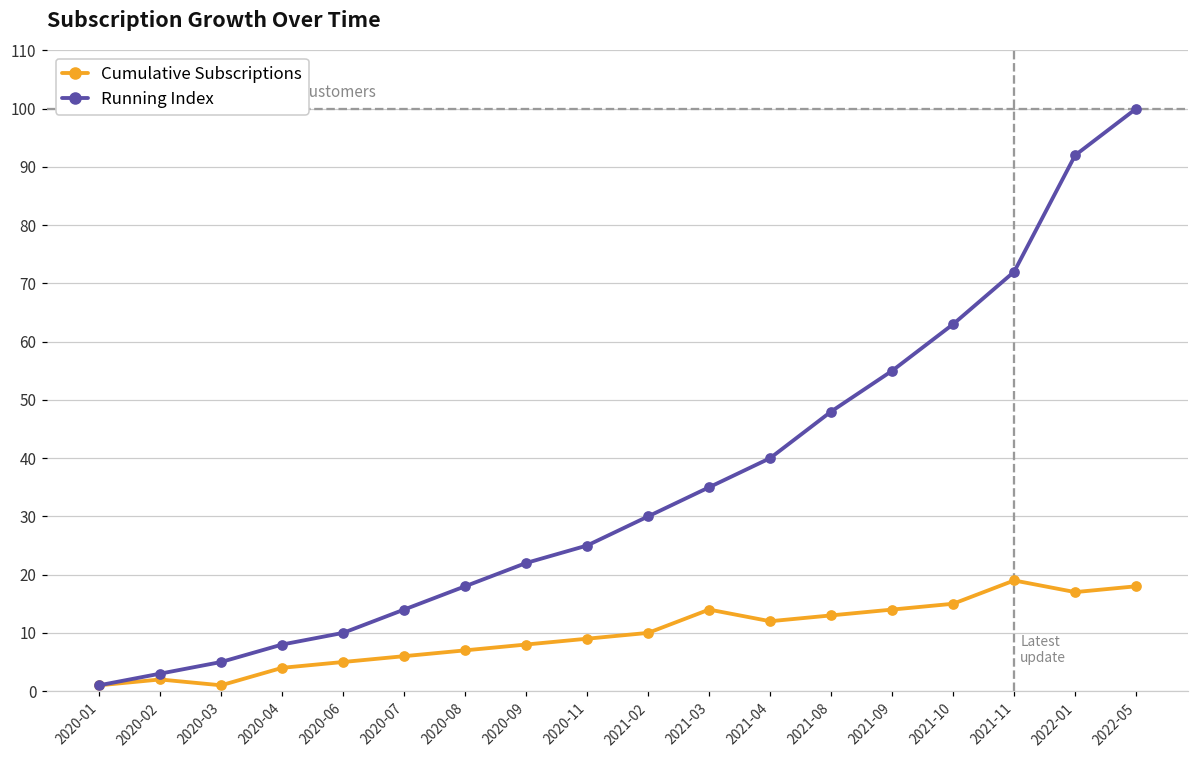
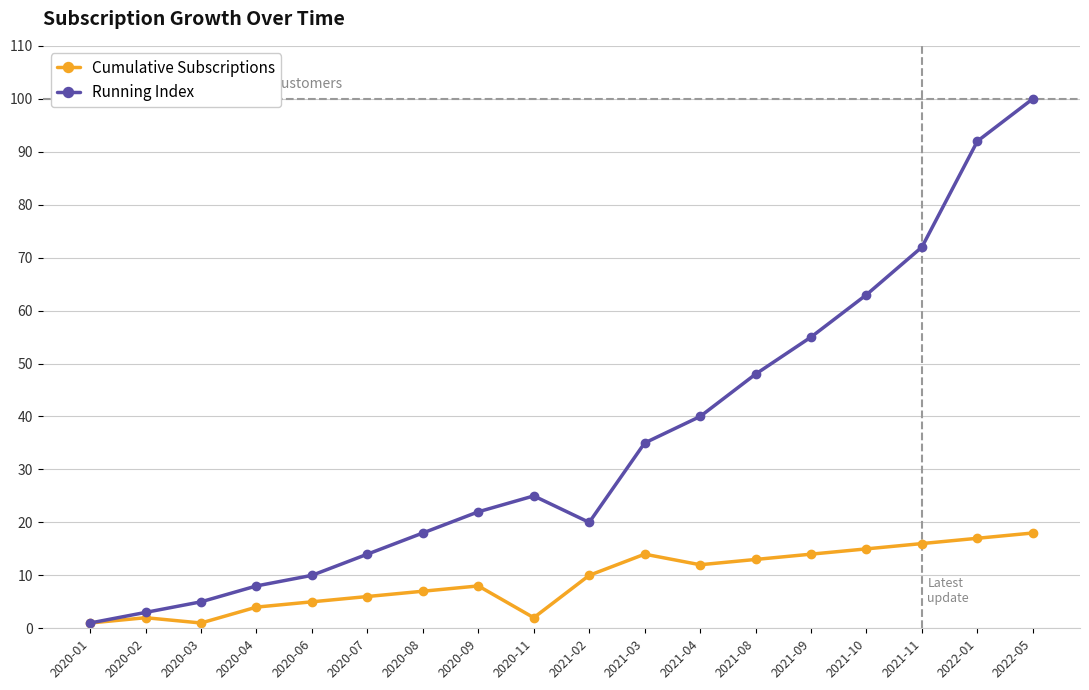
Cumulative Subscriptions, 2020-11: 9 -> 2
Running Index, 2021-02: 30 -> 20
Cumulative Subscriptions, 2021-11: 19 -> 16
